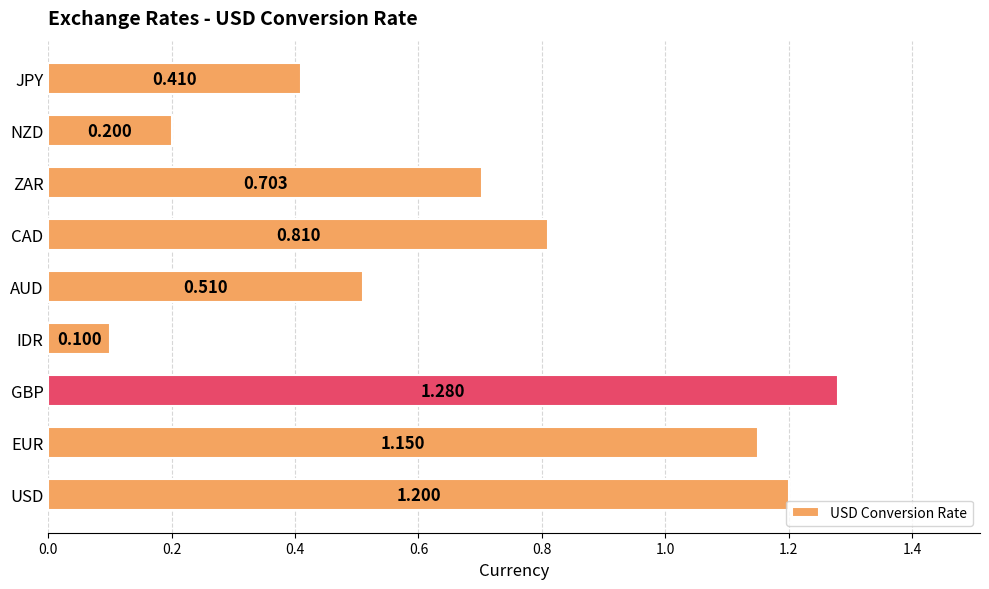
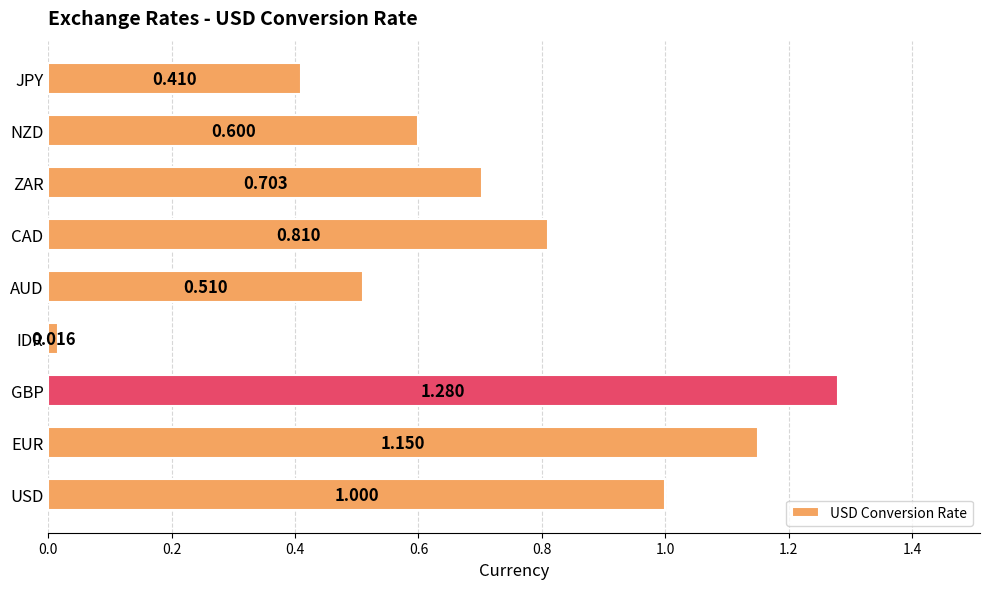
NZD: 0.200 -> 0.600
IDR: 0.100 -> 0.016
USD: 1.200 -> 1.000
